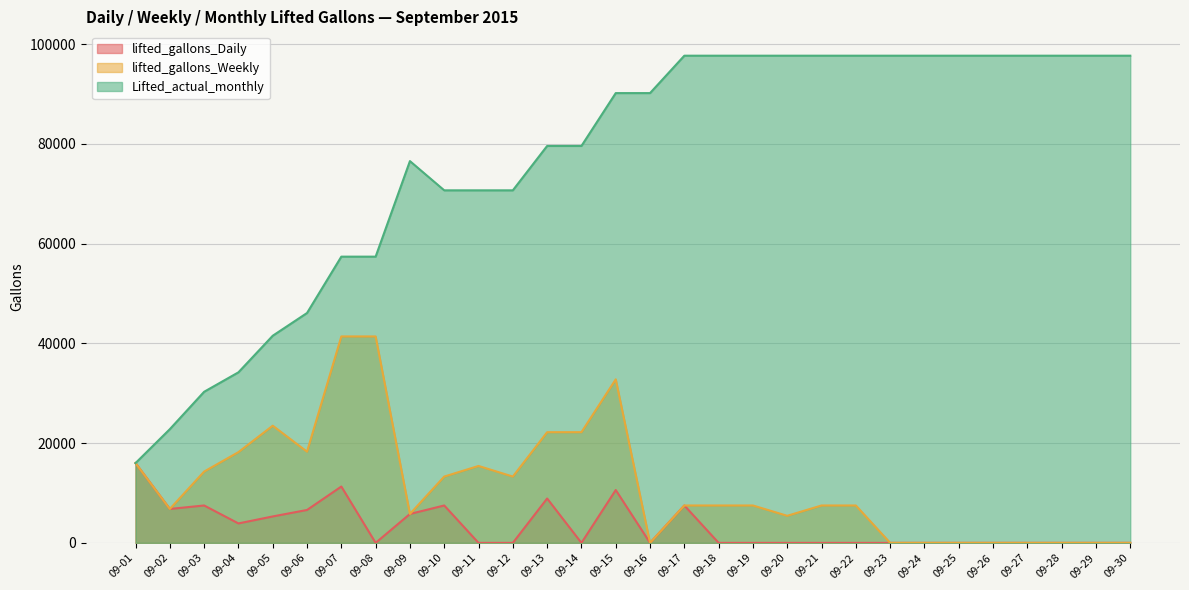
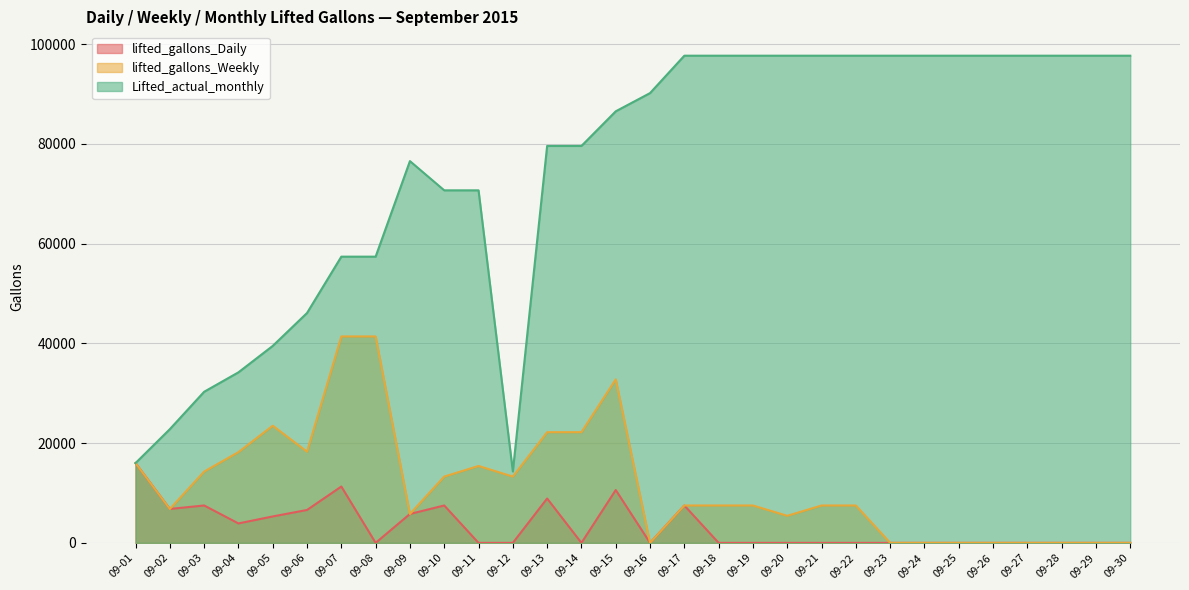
Lifted_actual_monthly, 09-05: 42000 -> 40000
Lifted_actual_monthly, 09-12: 71000 -> 14000
Lifted_actual_monthly, 09-15: 90000 -> 87000
